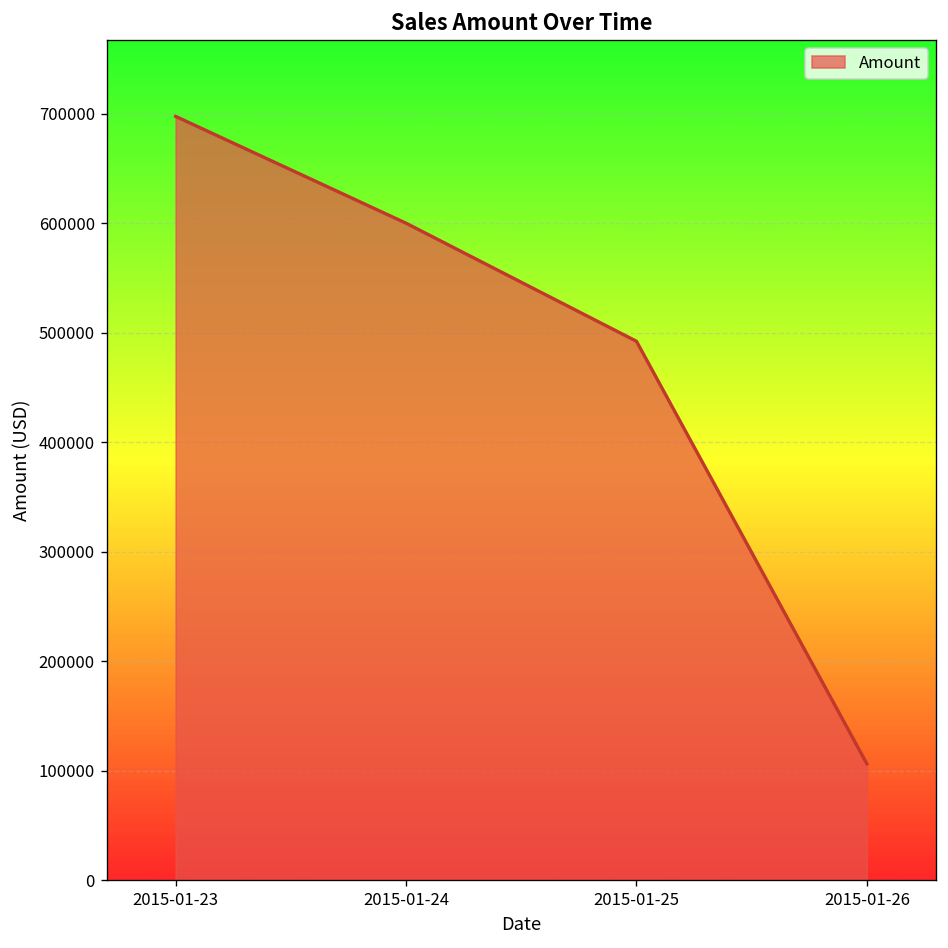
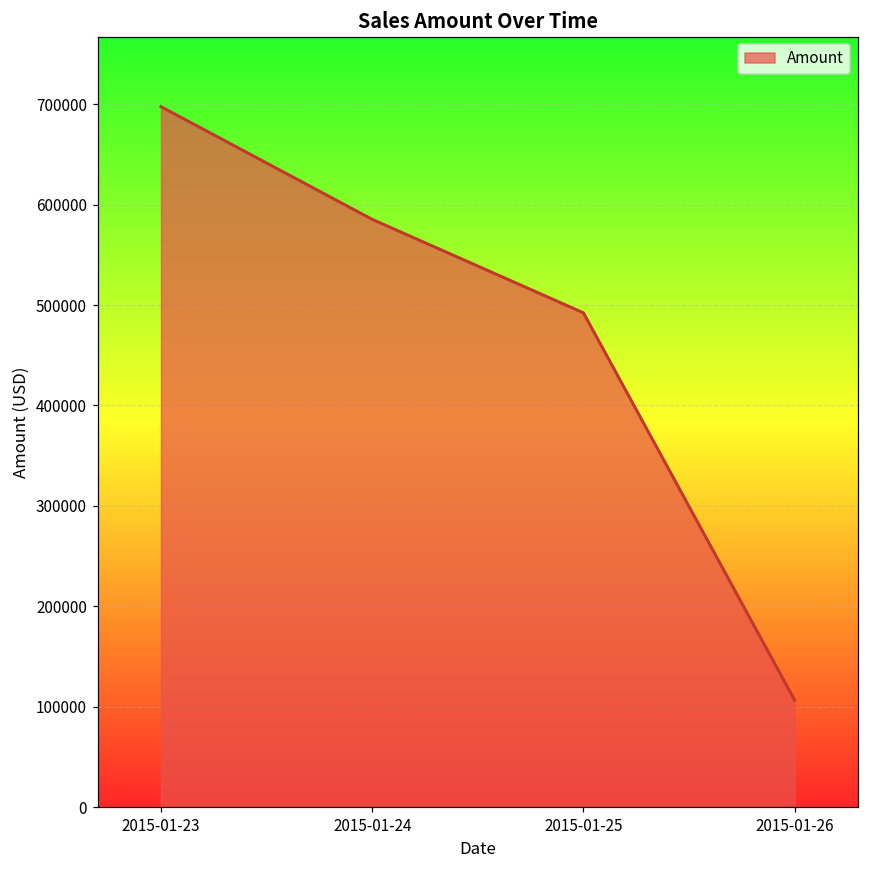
2015-01-24: 600000 -> 590000
